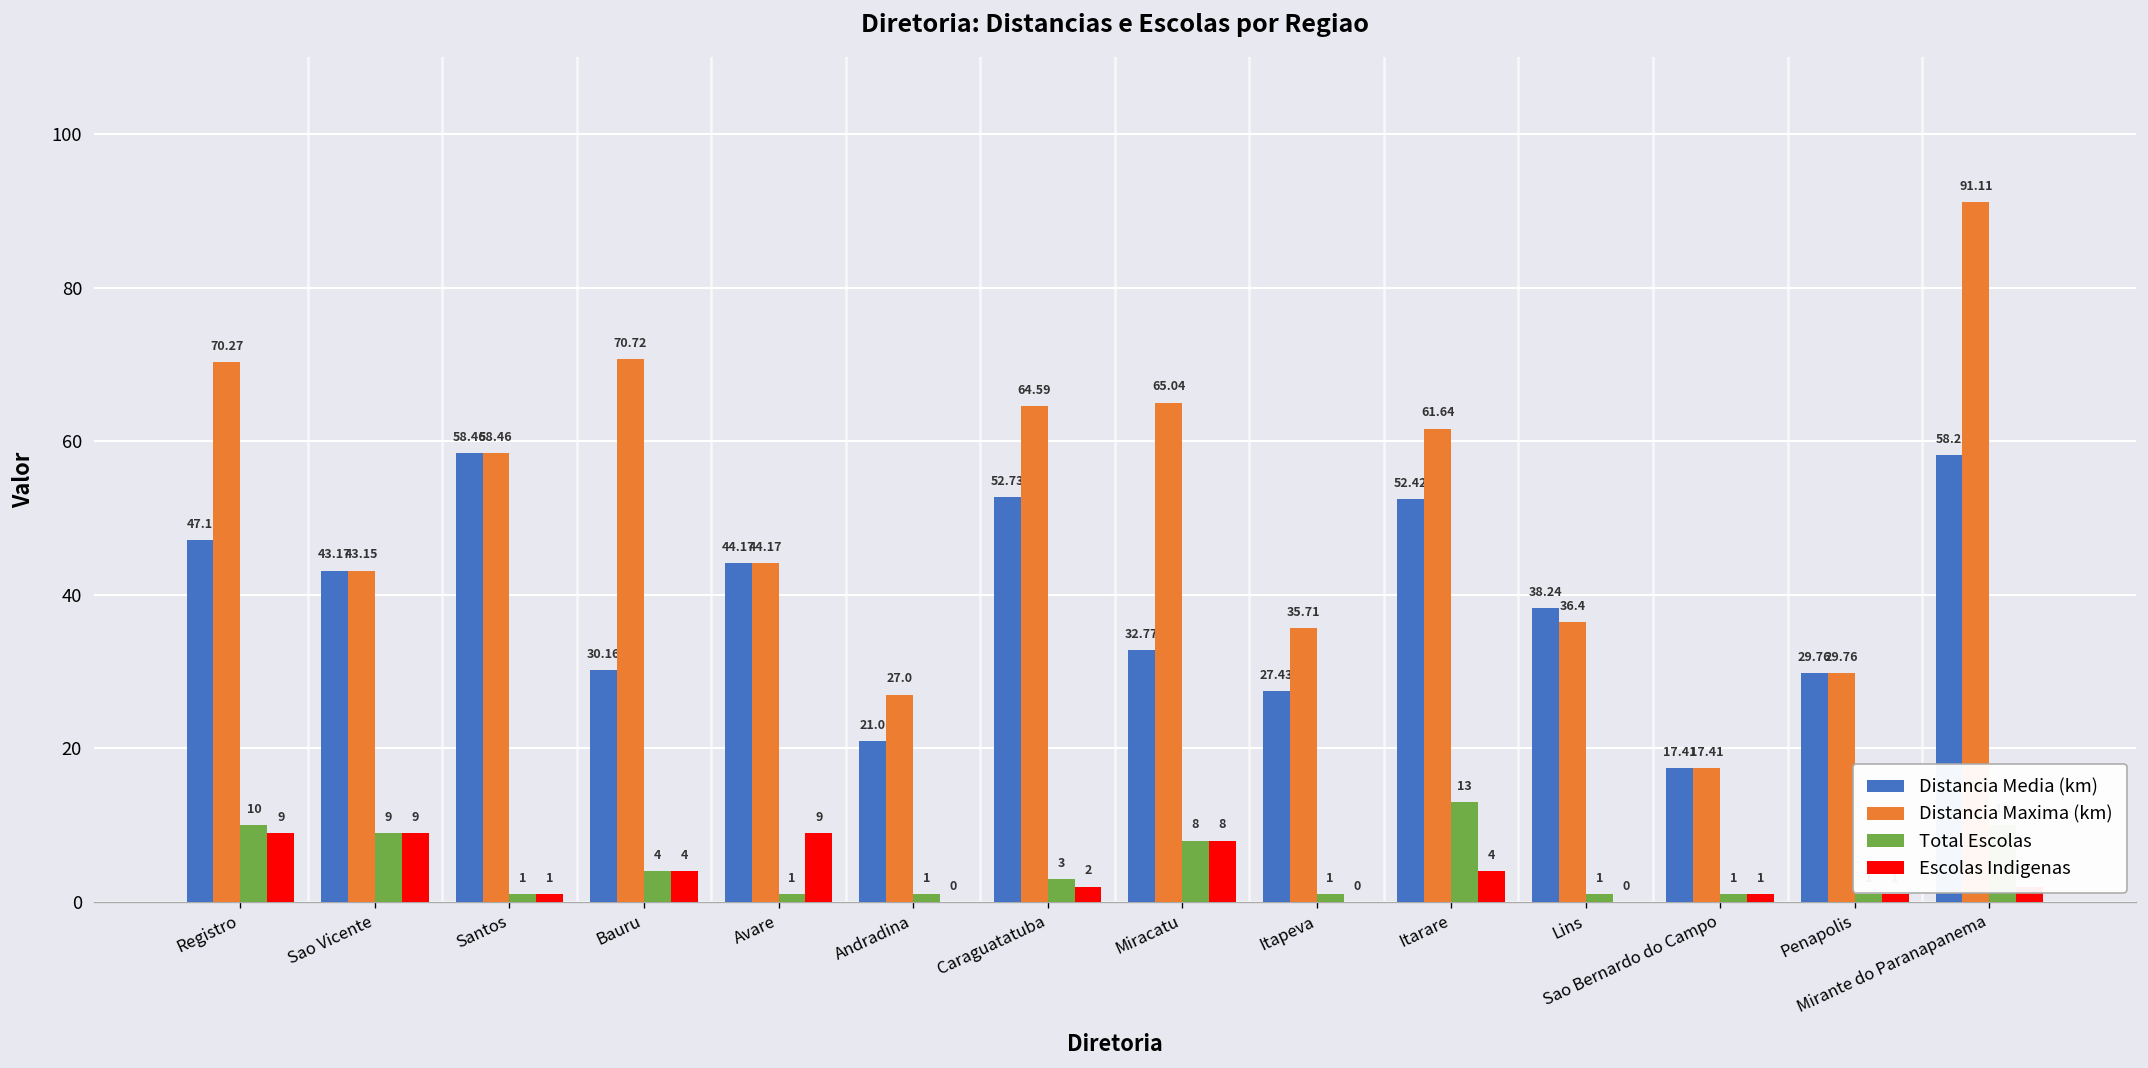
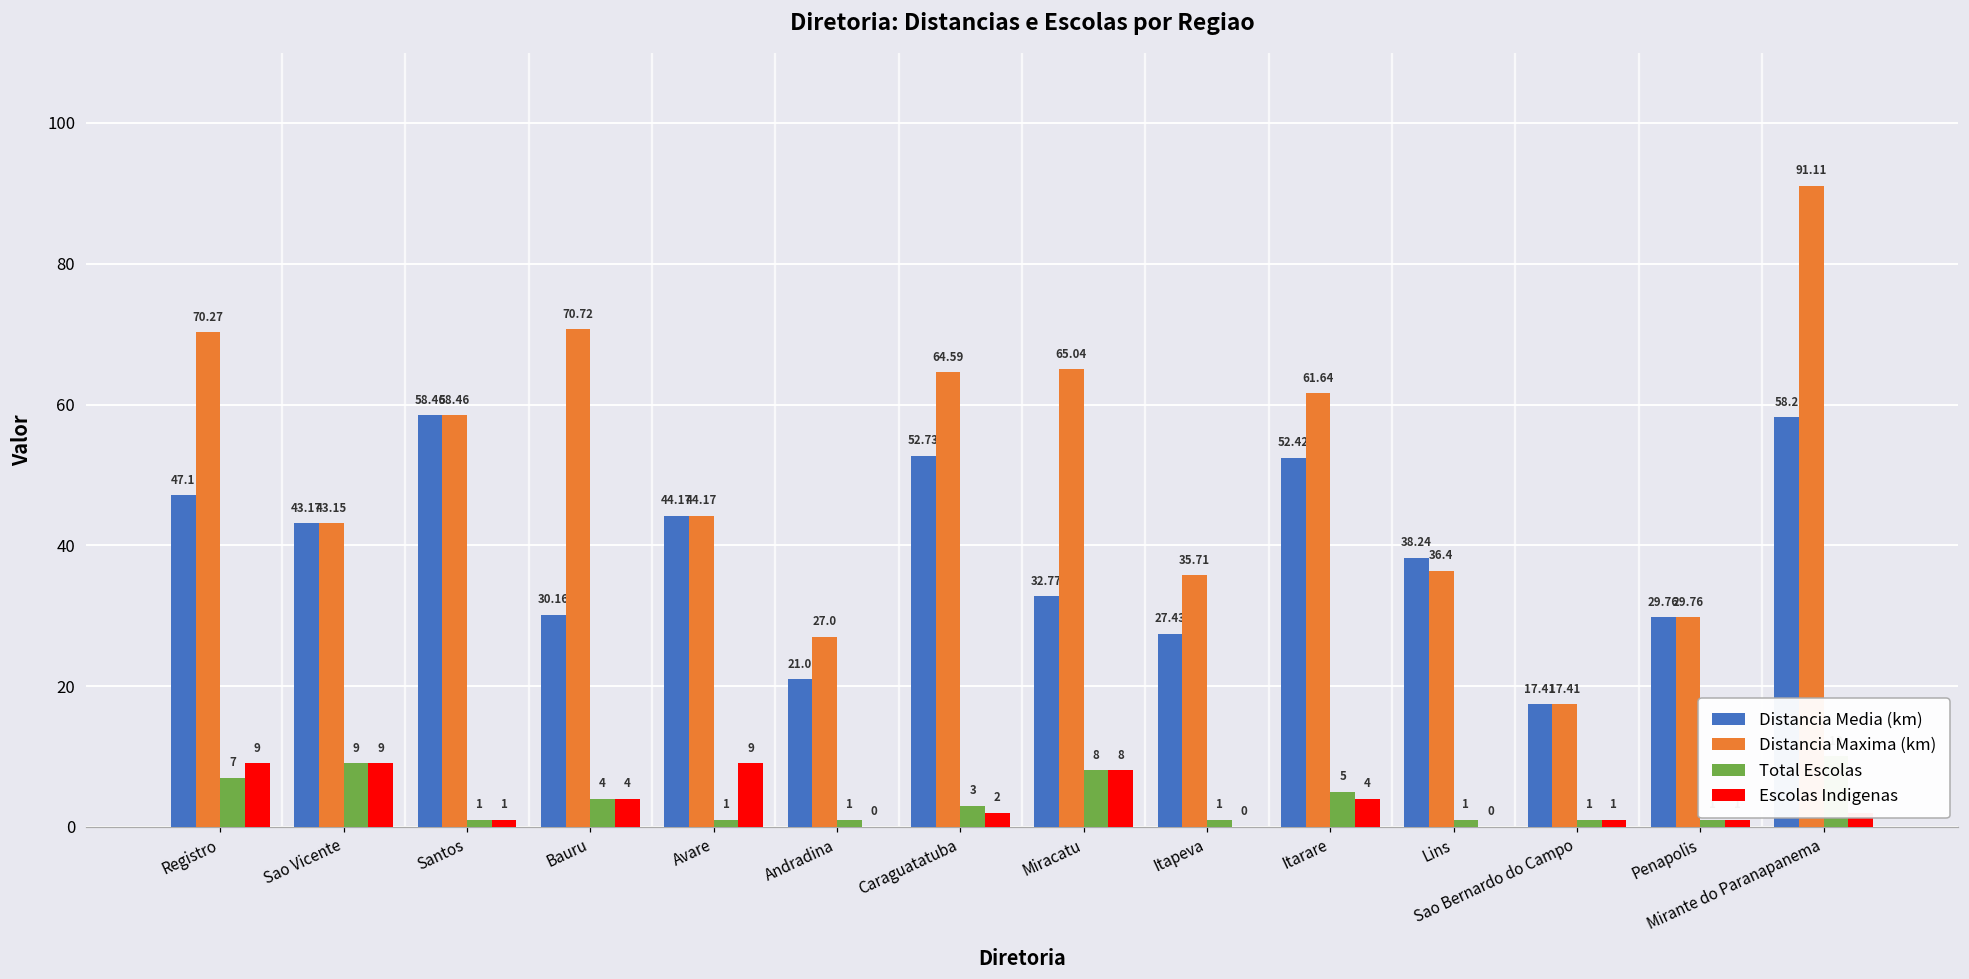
Total Escolas, Registro: 10 -> 7
Total Escolas, Itarare: 13 -> 5
